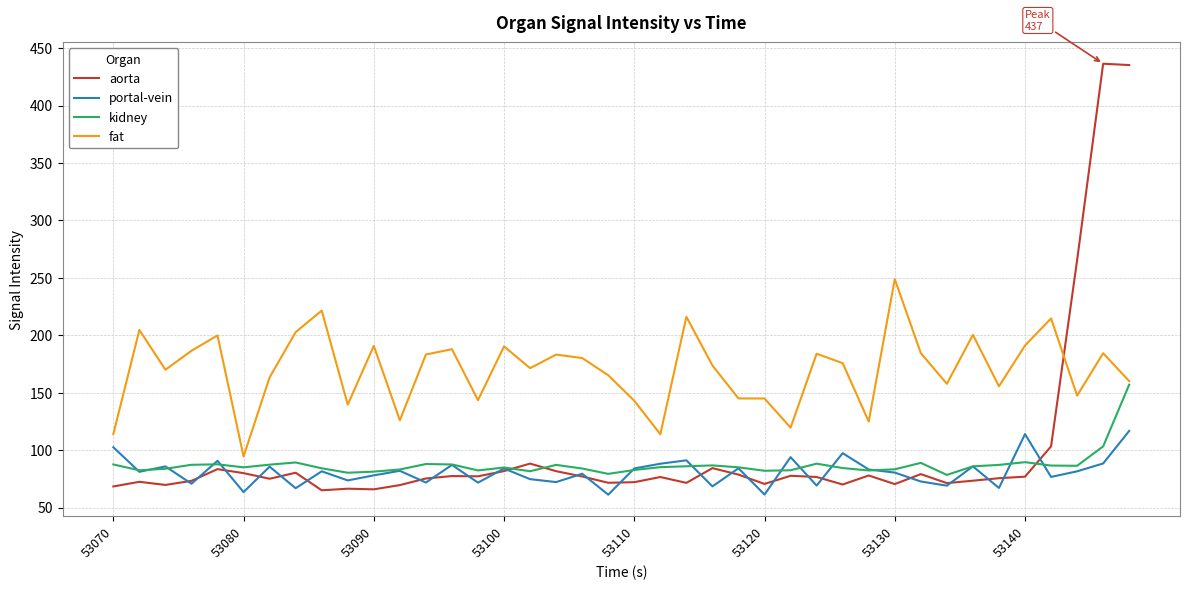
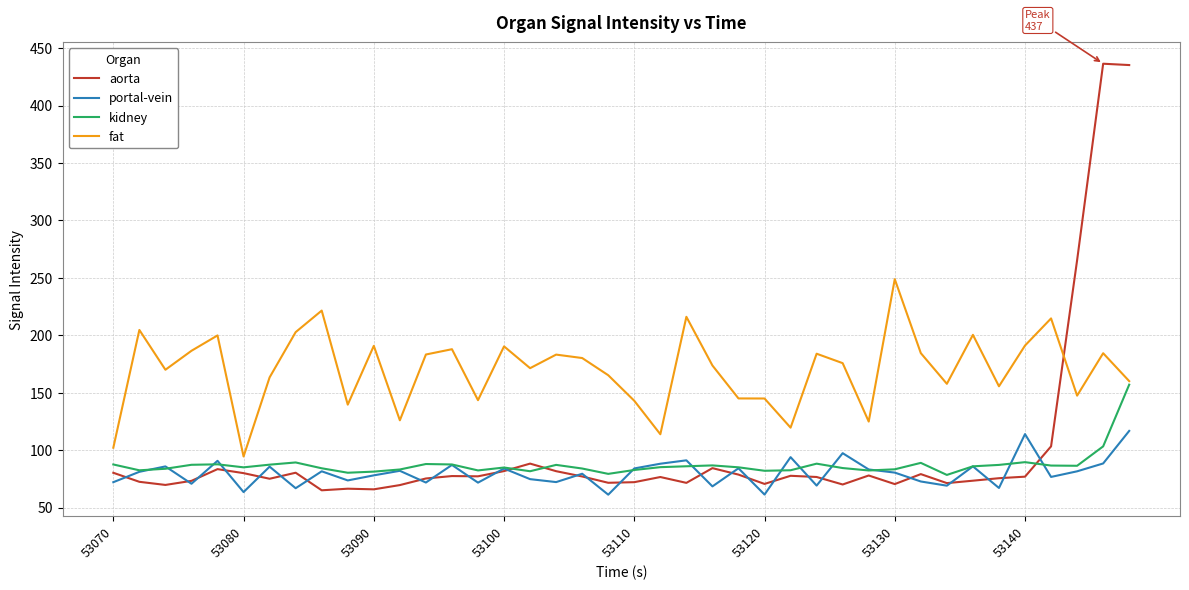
aorta, 53070: 68 -> 80
portal-vein, 53070: 103 -> 72
fat, 53070: 114 -> 102
